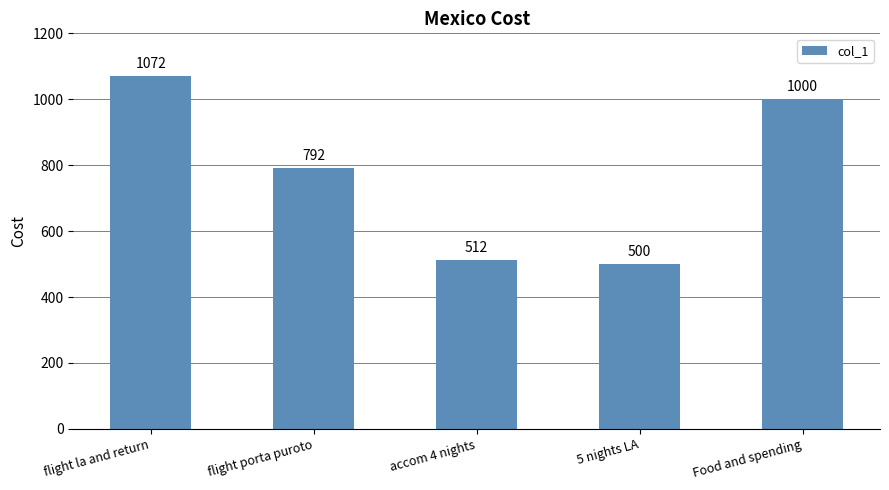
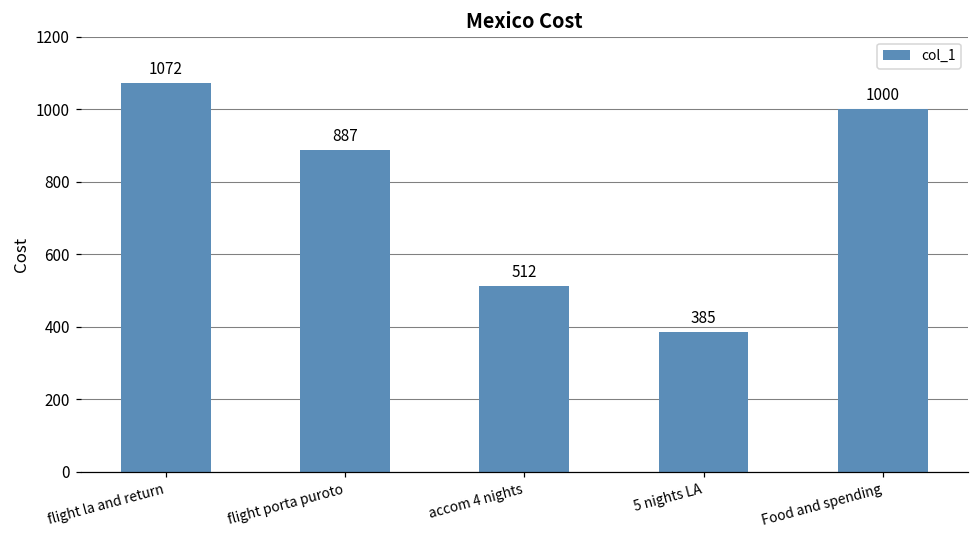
flight porta puroto: 792 -> 887
5 nights LA: 500 -> 385
